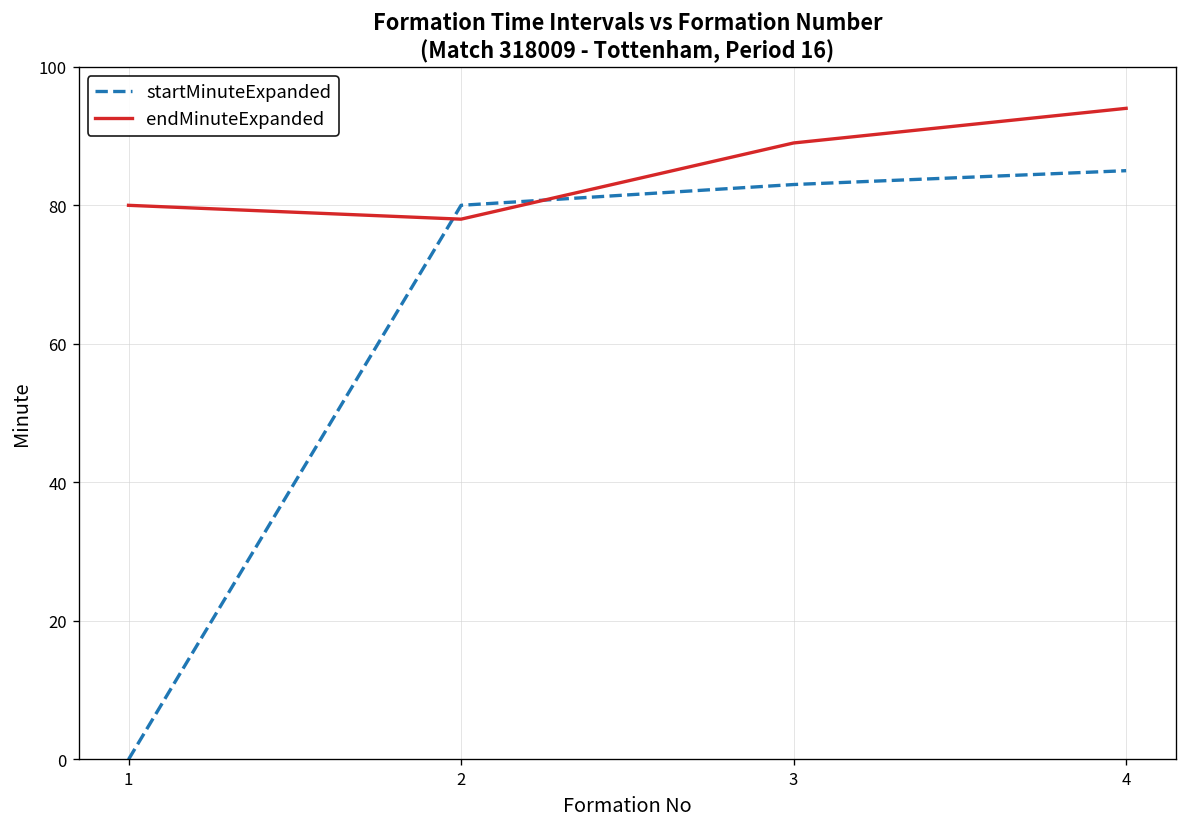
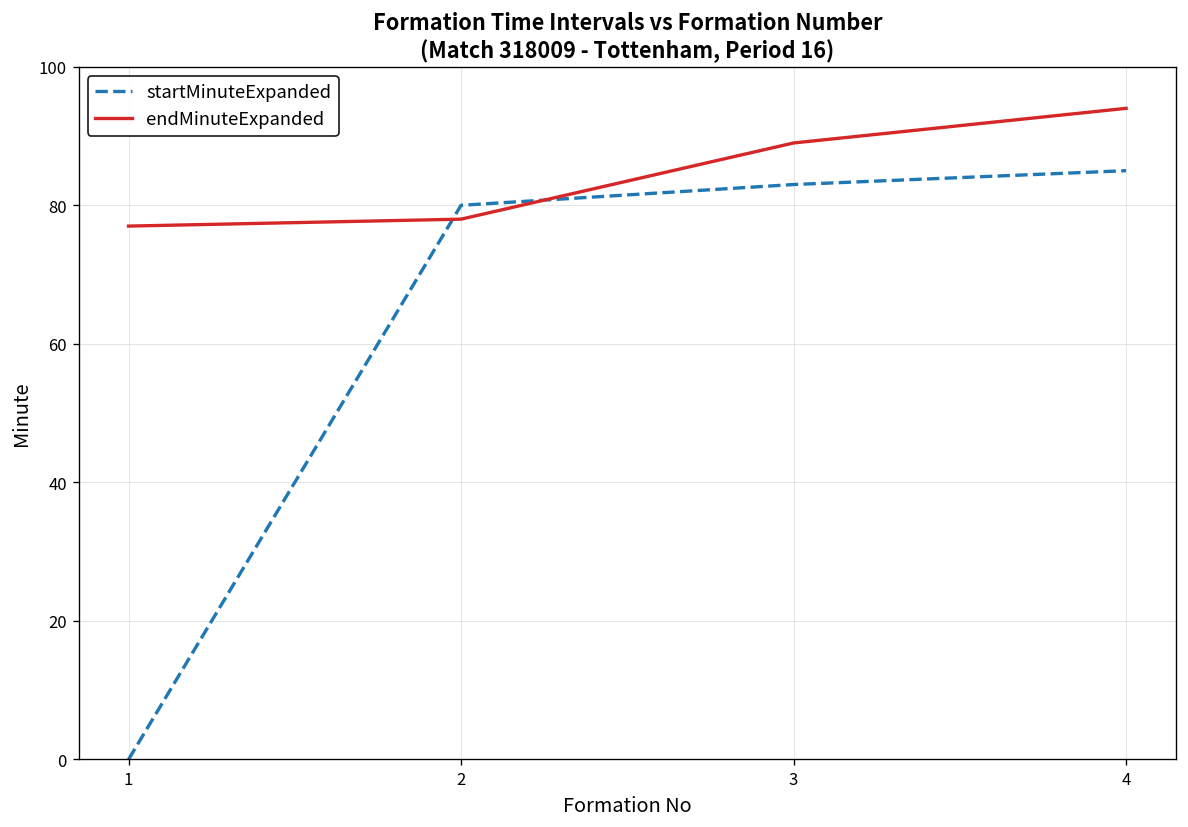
endMinuteExpanded, 1: 80 -> 77
